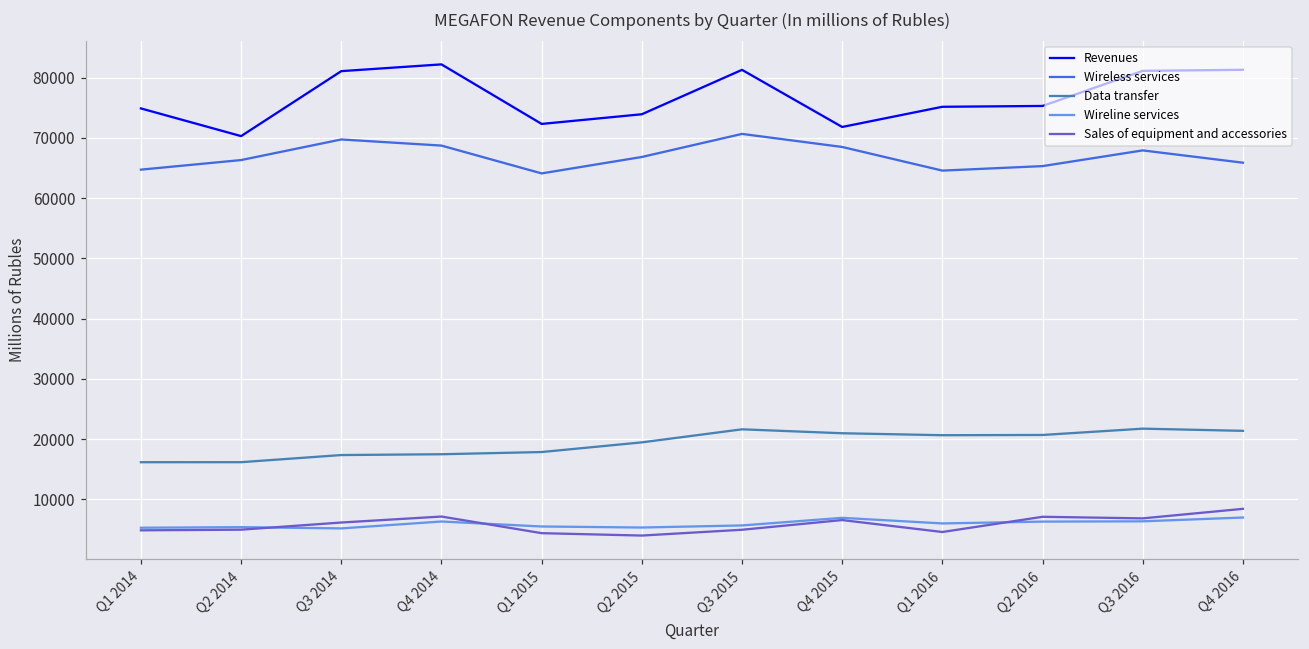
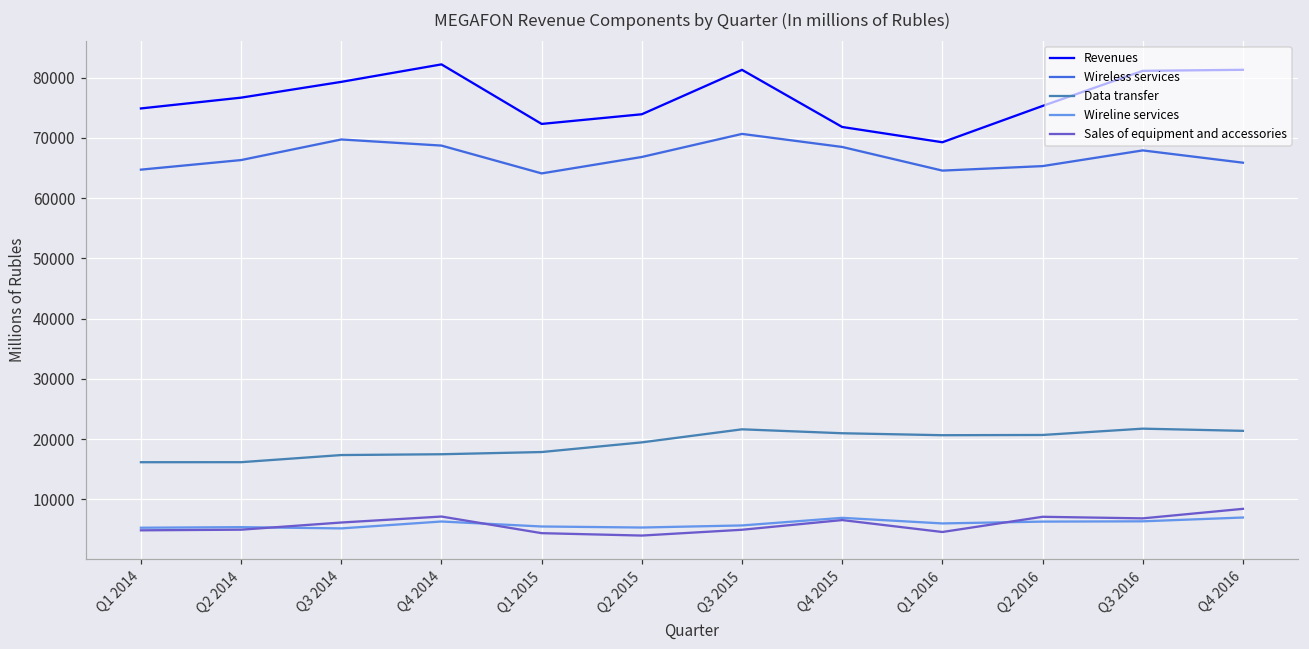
Revenues, Q2 2014: 70000 -> 77000
Revenues, Q3 2014: 81000 -> 79000
Revenues, Q1 2016: 75000 -> 69000
